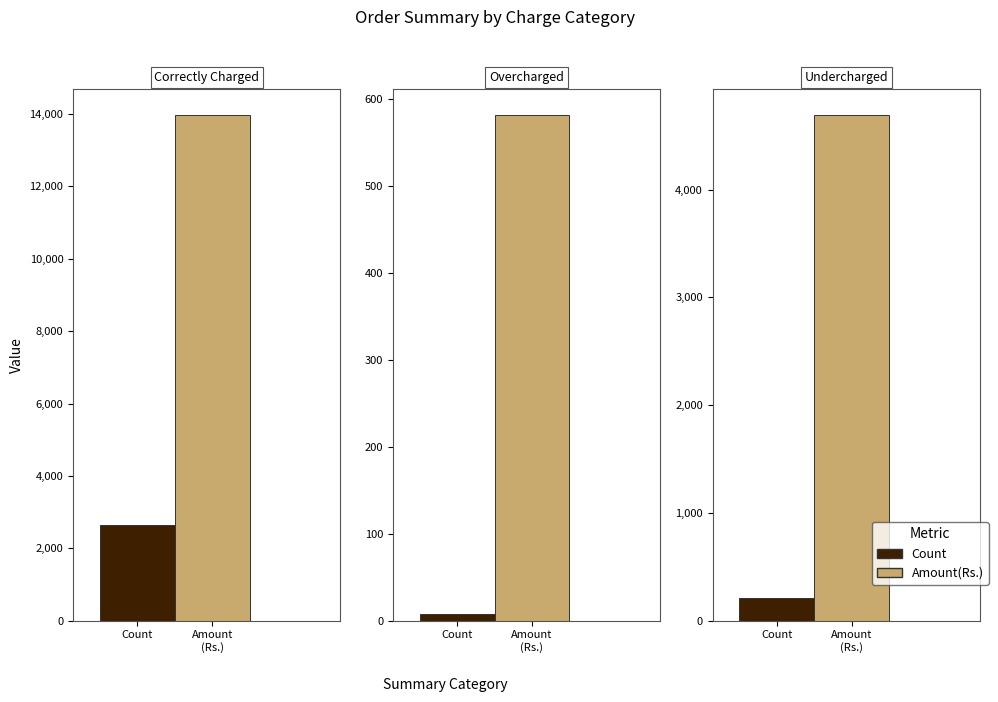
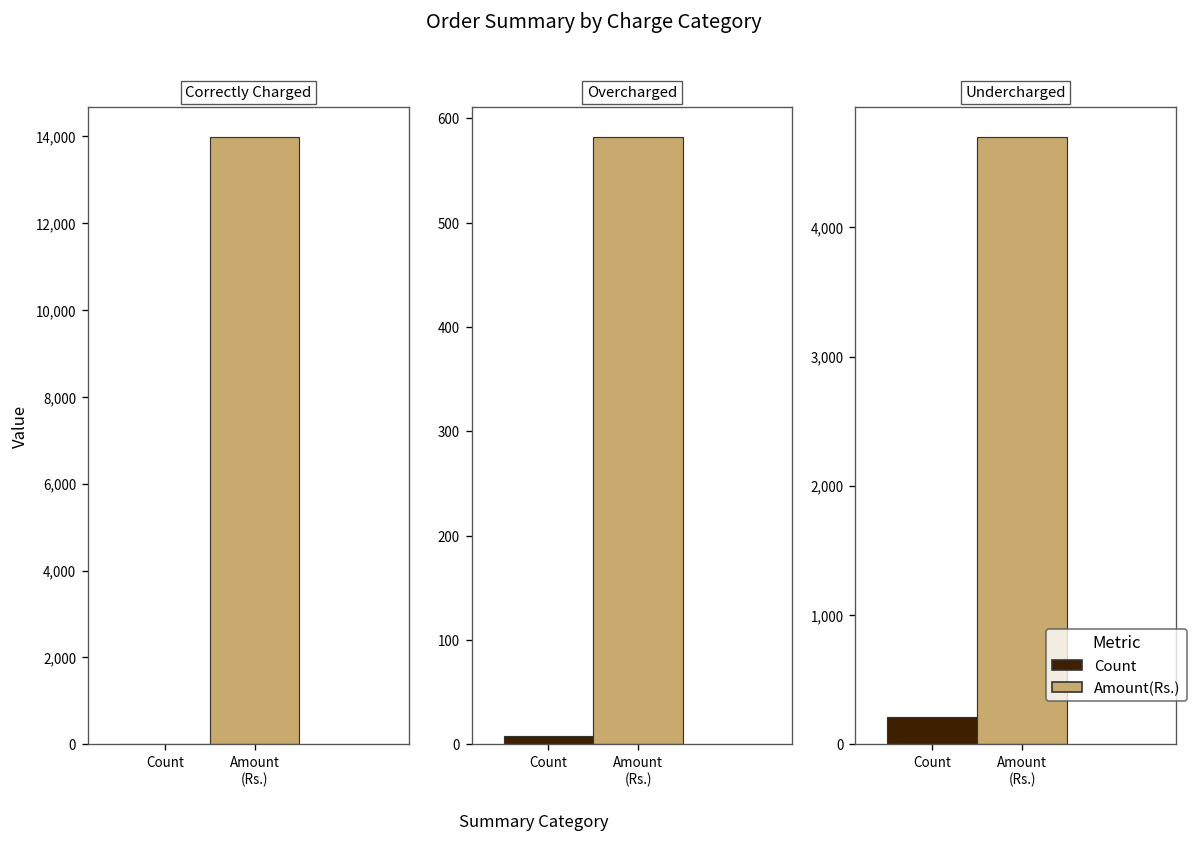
Correctly Charged, Count: 2,700 -> 0
